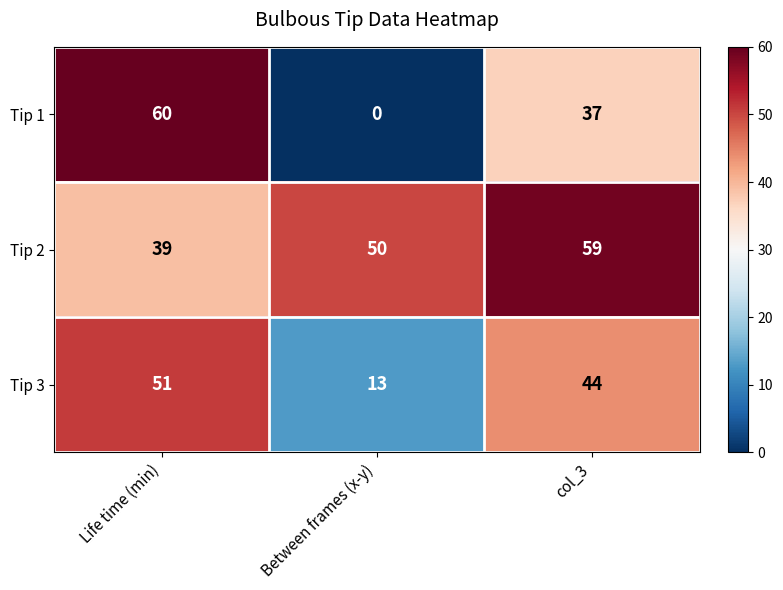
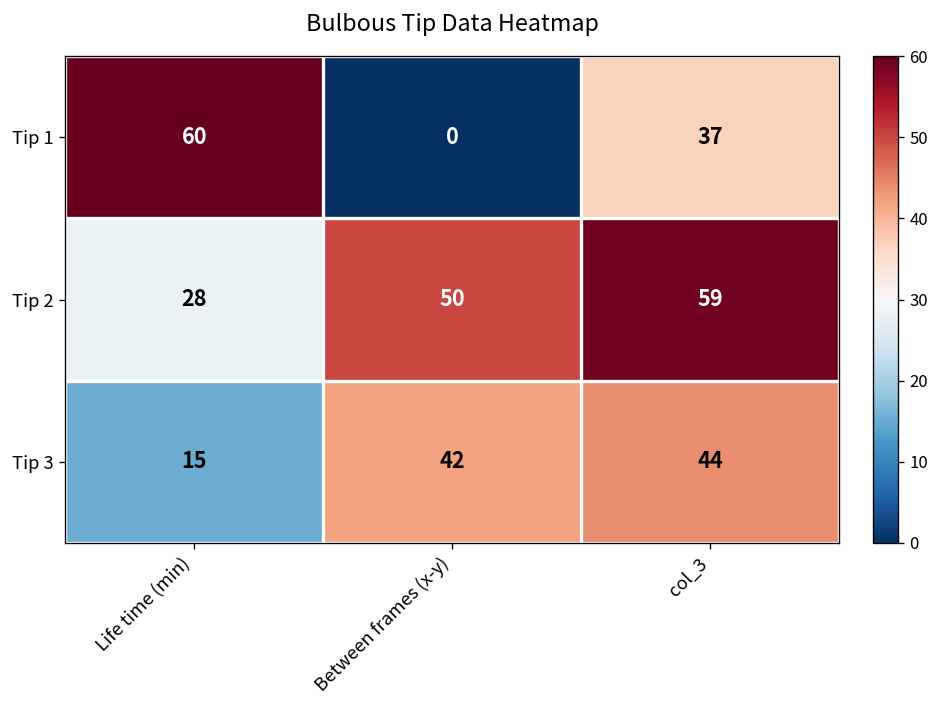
Tip 2, Life time (min): 39 -> 28
Tip 3, Life time (min): 51 -> 15
Tip 3, Between frames (x-y): 13 -> 42
